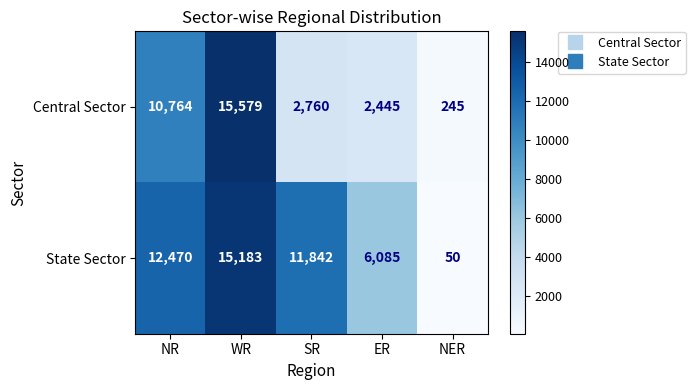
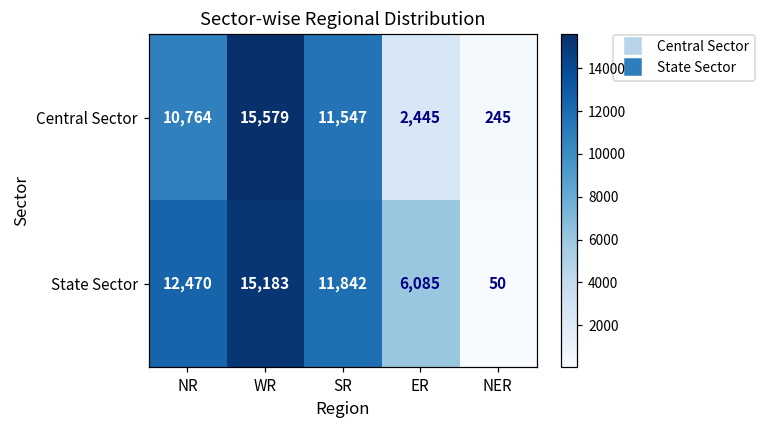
Central Sector, SR: 2,760 -> 11,547
